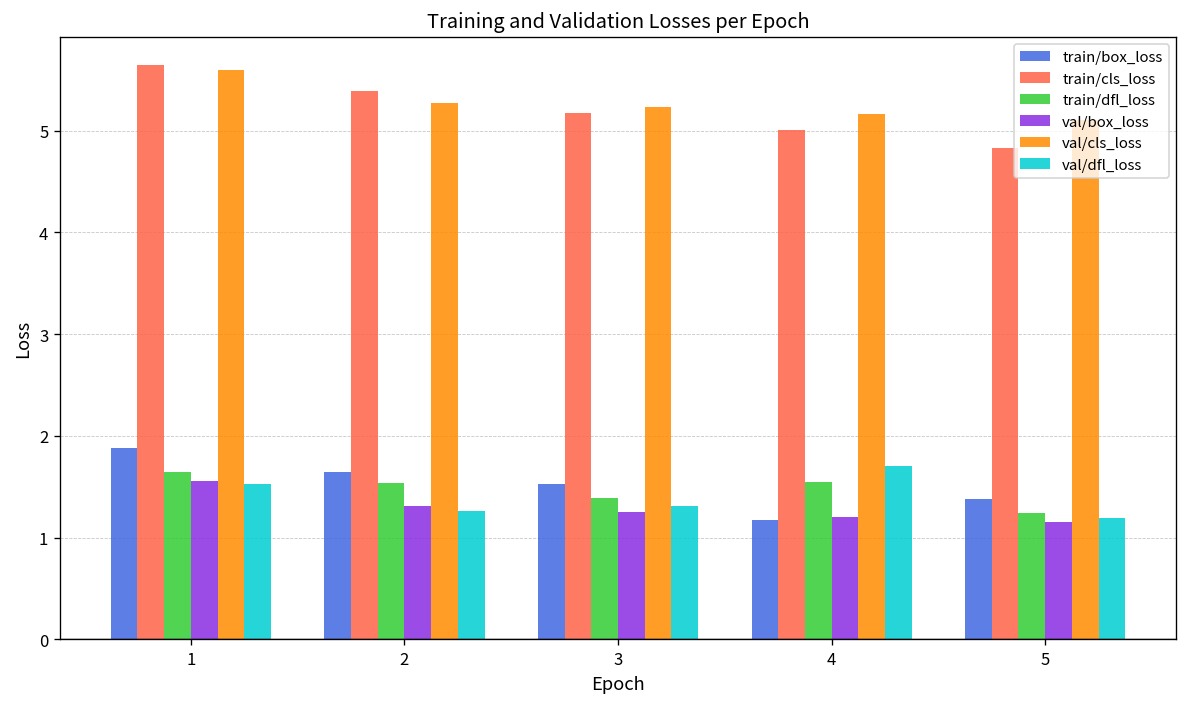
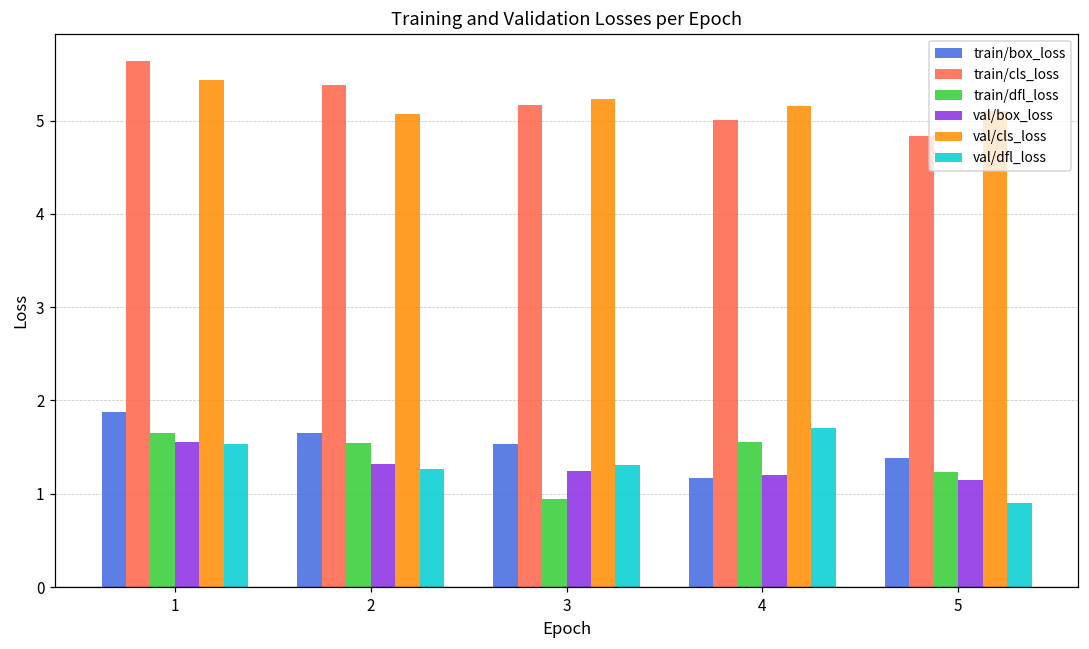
val/cls_loss, 1: 5.6 -> 5.4
val/cls_loss, 2: 5.3 -> 5.1
train/dfl_loss, 3: 1.4 -> 0.9
val/dfl_loss, 5: 1.2 -> 0.9
